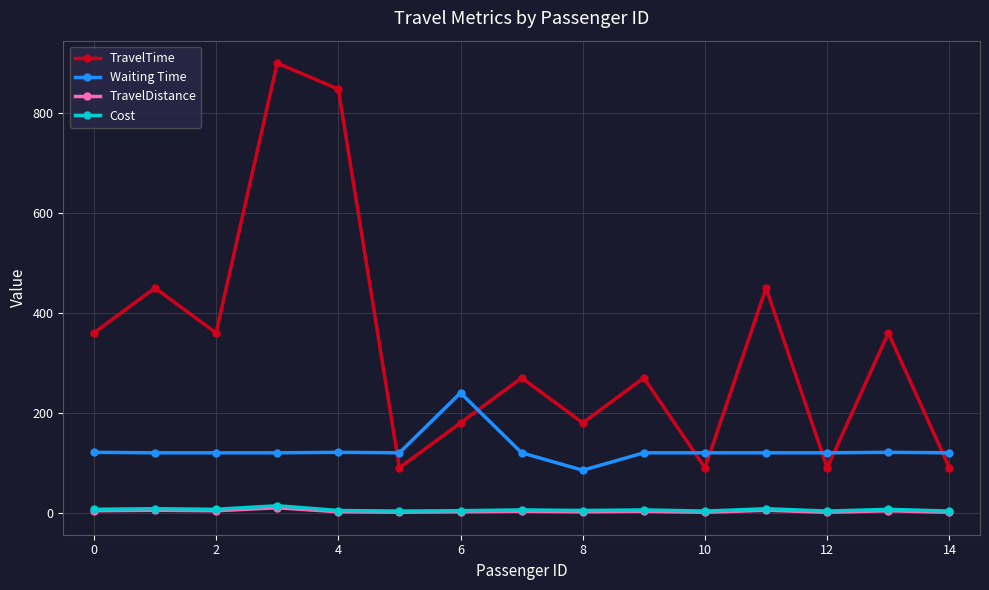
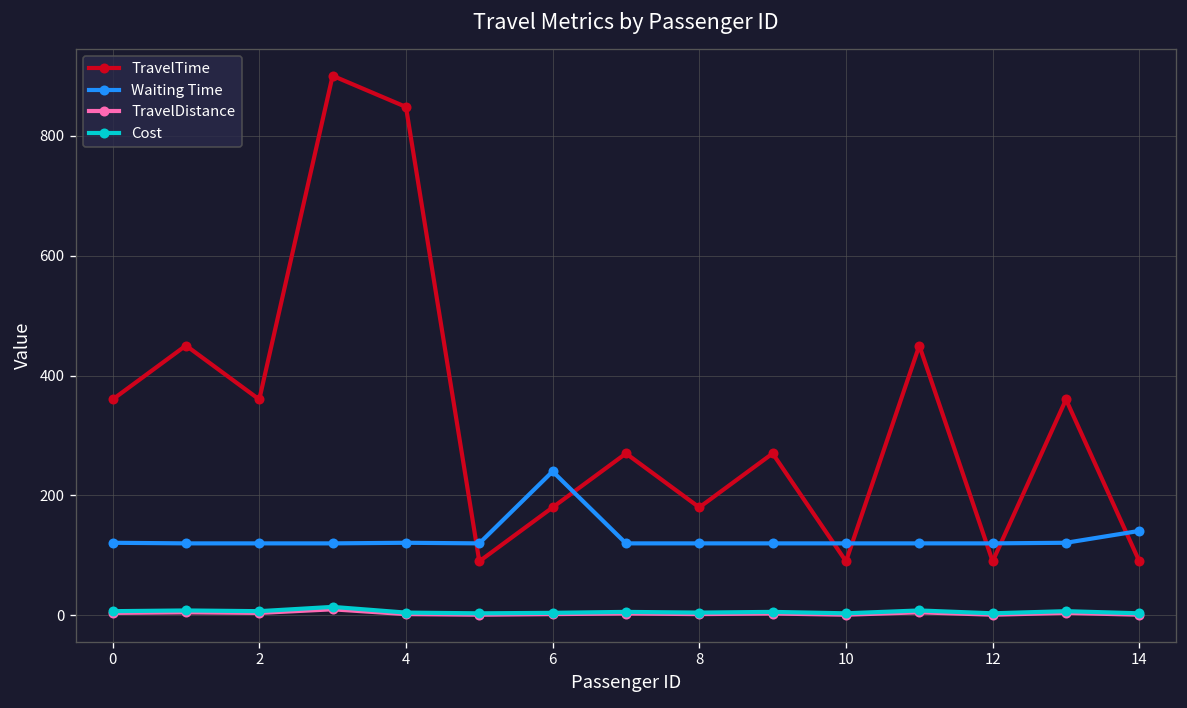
Waiting Time, 8: 90 -> 120
Waiting Time, 14: 120 -> 140
